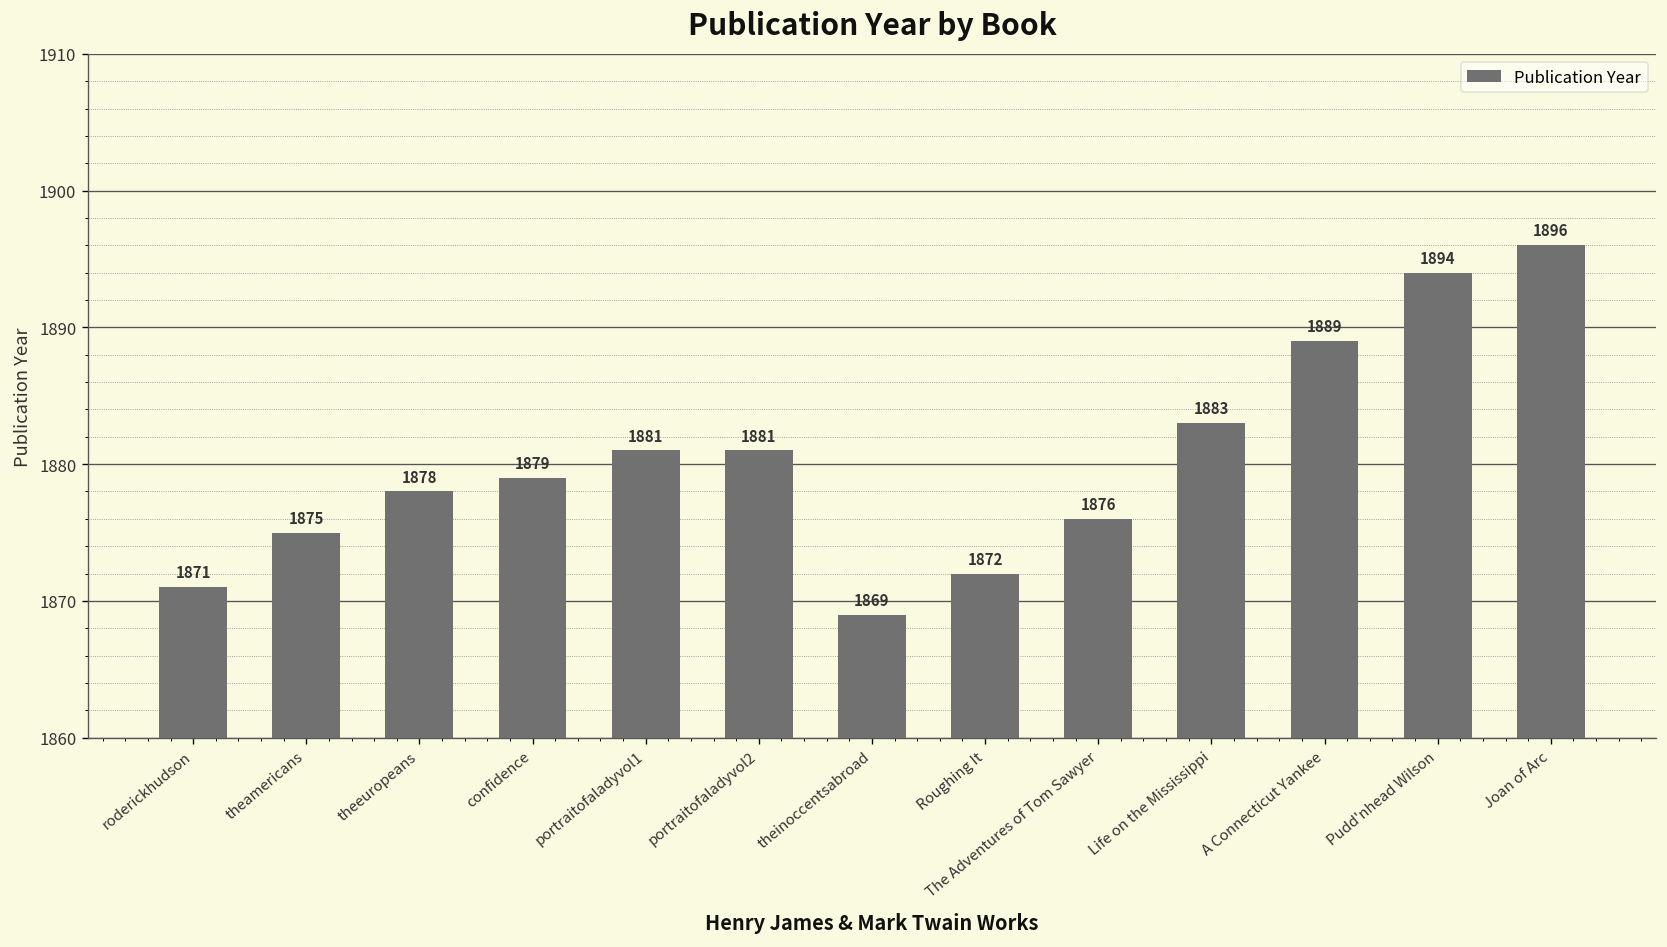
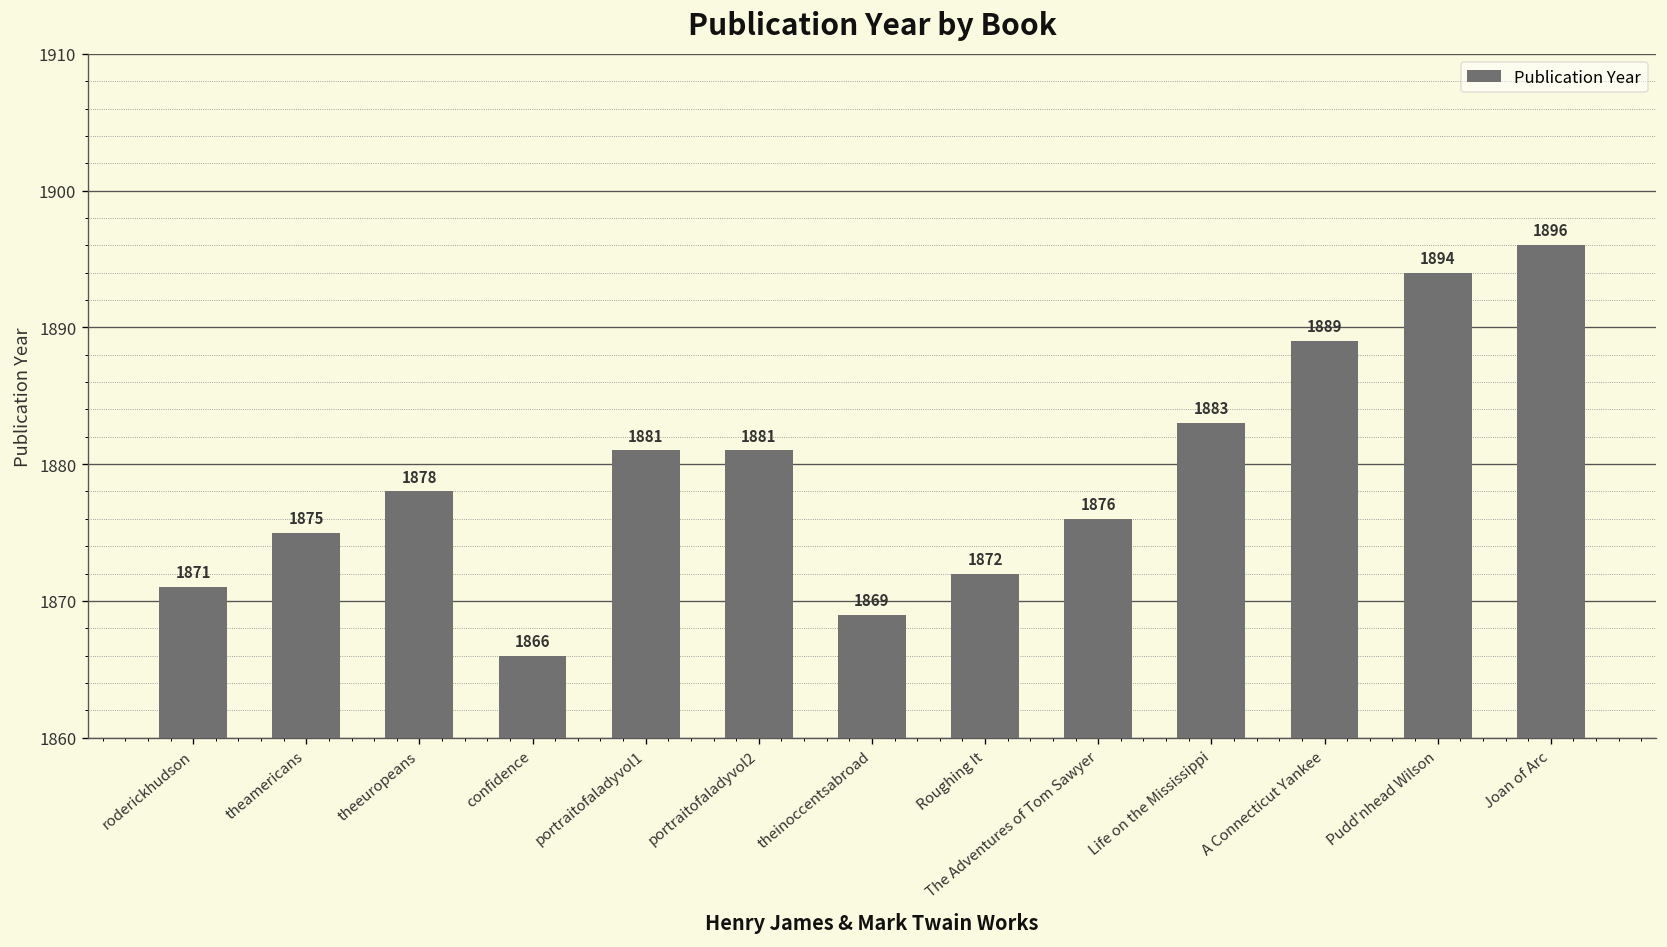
confidence: 1879 -> 1866
